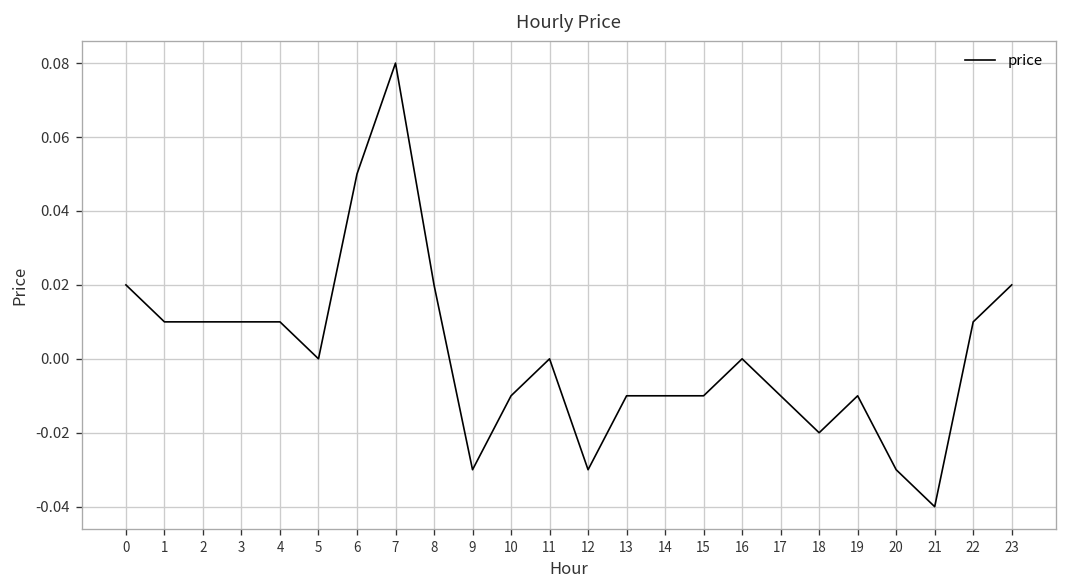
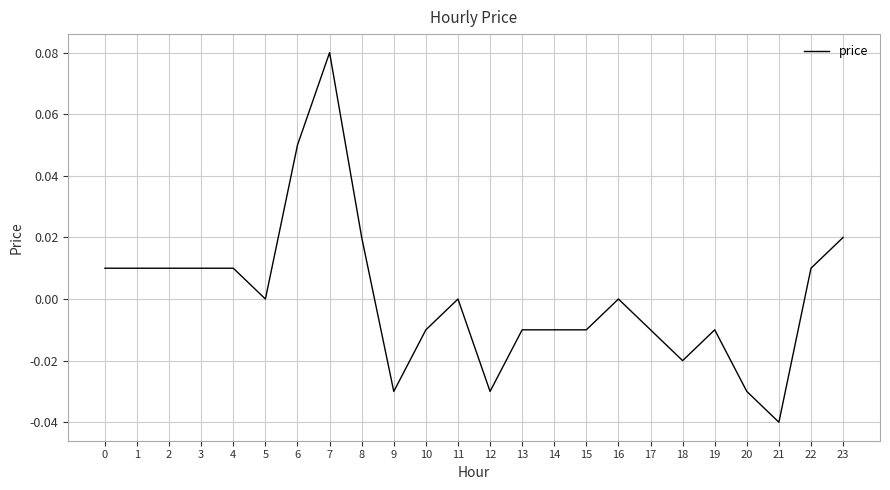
0: 0.02 -> 0.01
